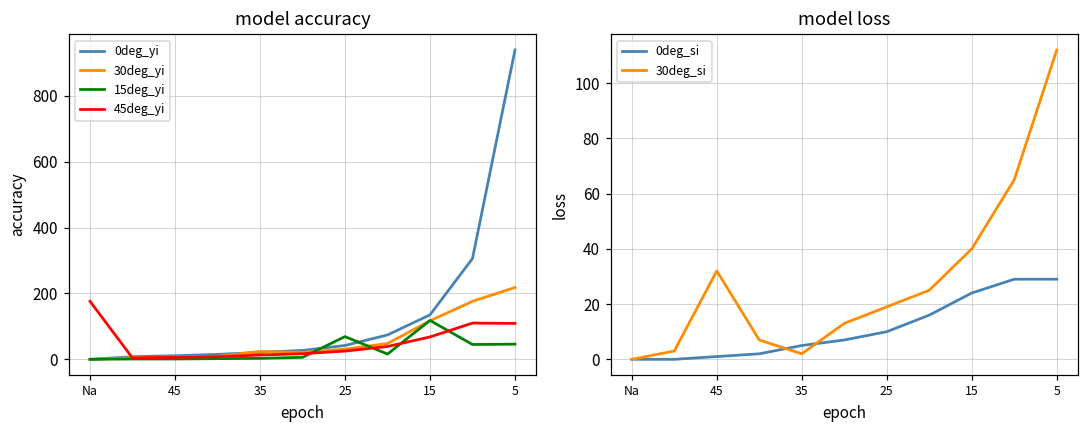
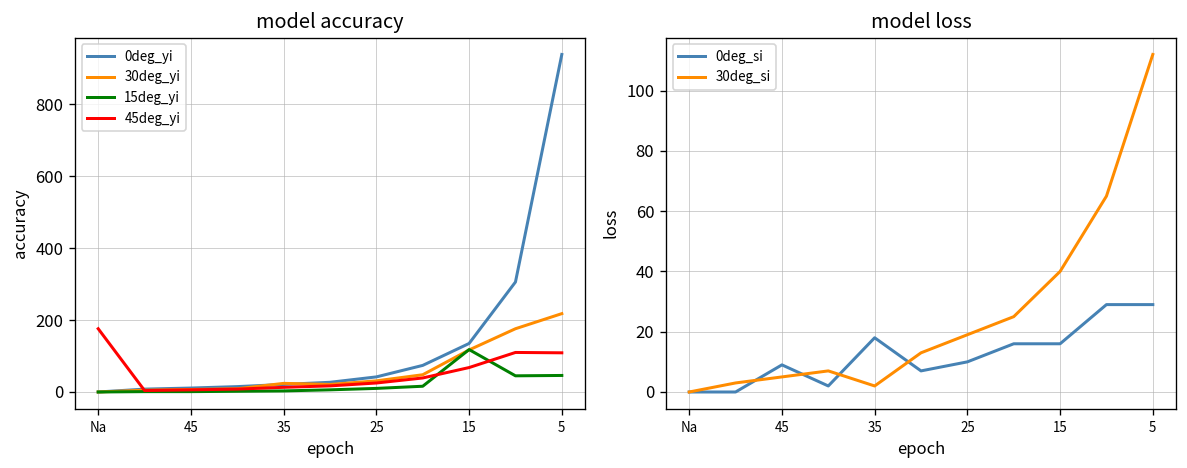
model accuracy, 15deg_yi, 25: 70 -> 10
model loss, 0deg_si, 45: 1 -> 9
model loss, 30deg_si, 45: 32 -> 5
model loss, 0deg_si, 35: 5 -> 18
model loss, 0deg_si, 15: 24 -> 16
